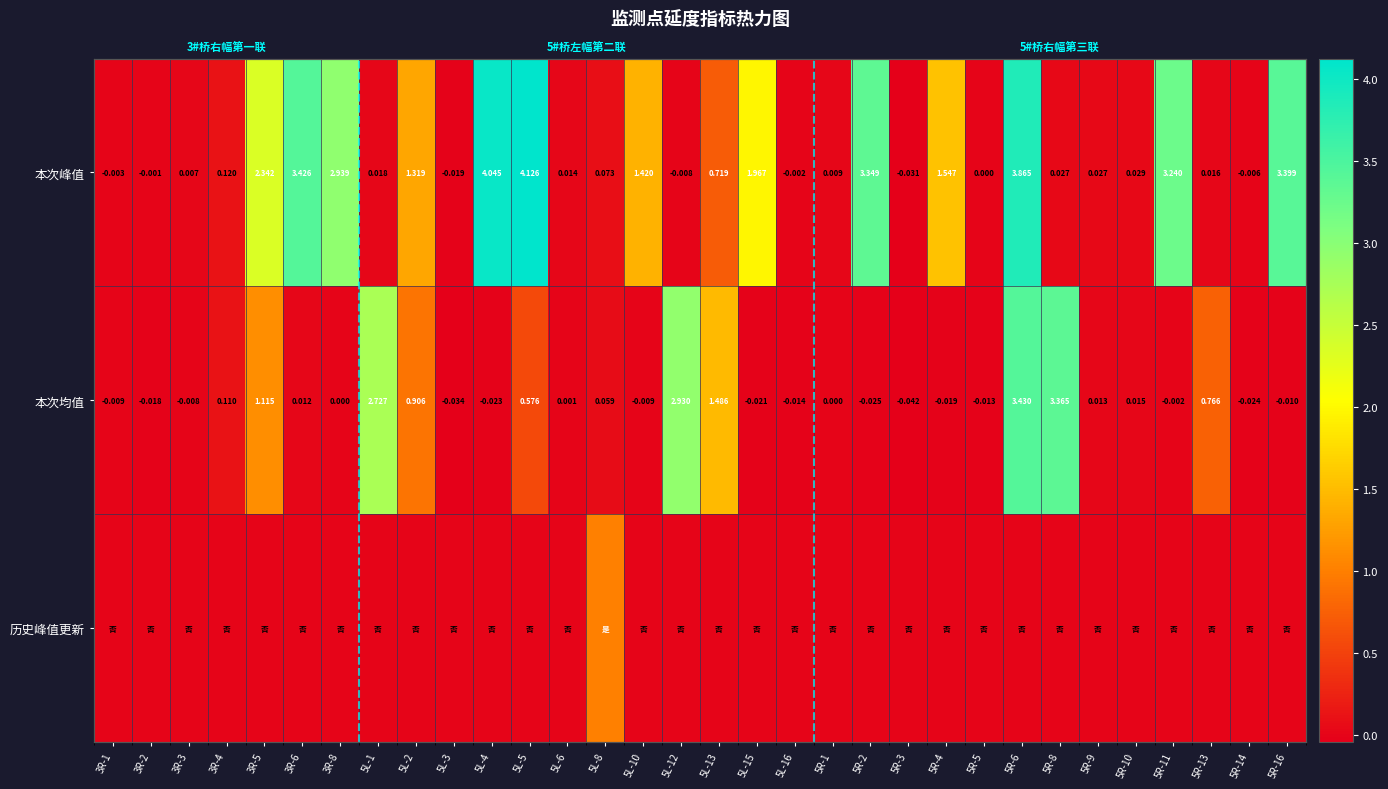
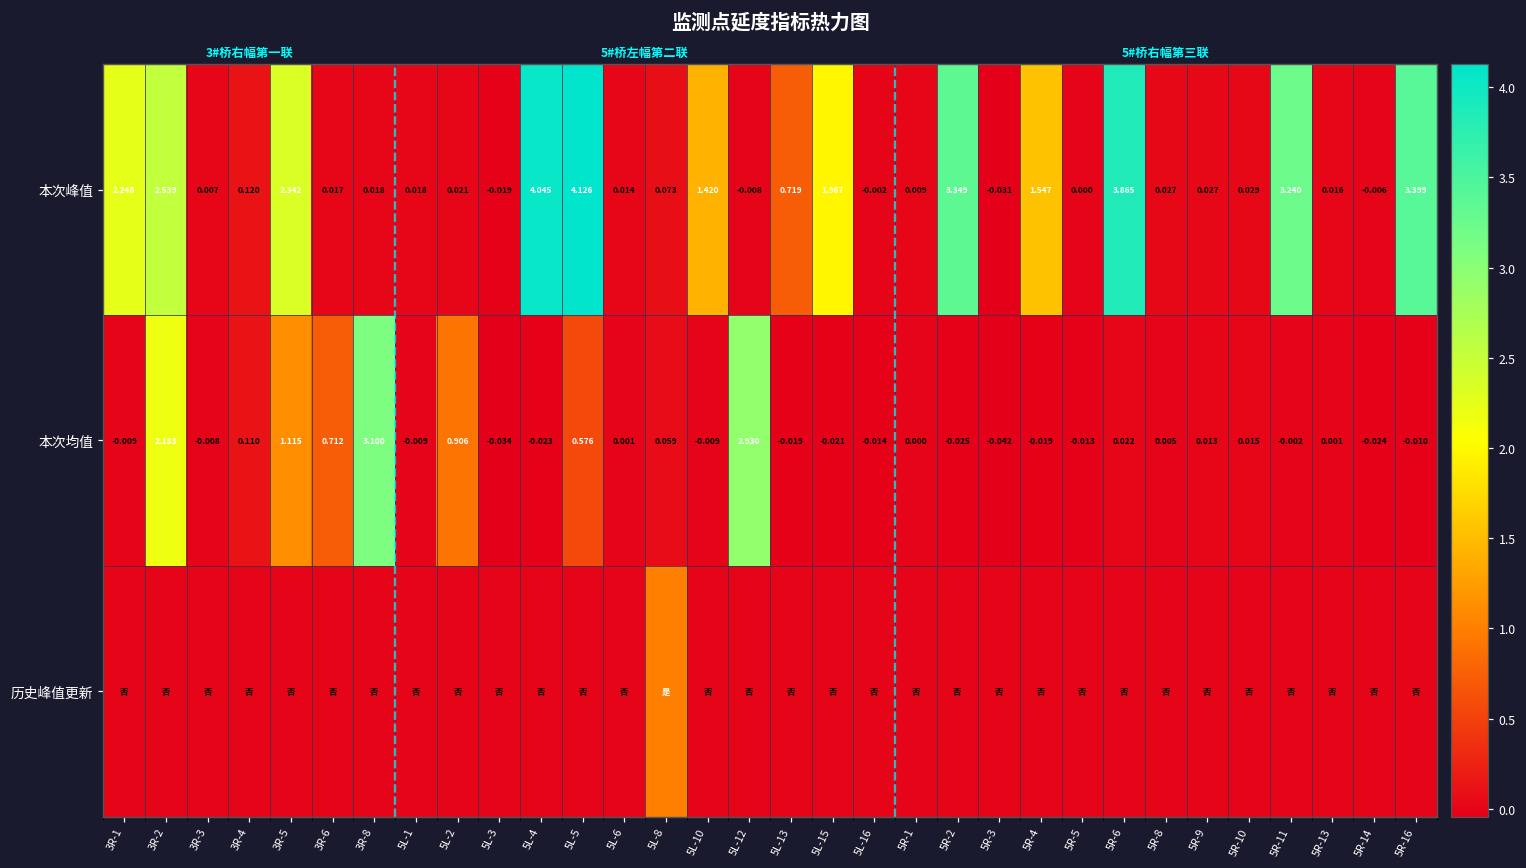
本次峰值, 3R-1: -0.003 -> 2.248
本次峰值, 3R-2: -0.001 -> 2.539
本次峰值, 3R-6: 3.426 -> 0.017
本次峰值, 3R-8: 2.939 -> 0.018
本次峰值, 5L-2: 1.319 -> 0.021
本次均值, 3R-2: -0.018 -> 2.183
本次均值, 3R-6: 0.012 -> 0.712
本次均值, 3R-8: 0.000 -> 3.100
本次均值, 5L-1: 2.727 -> -0.009
本次均值, 5L-13: 1.486 -> -0.019
本次均值, 5R-6: 3.430 -> 0.022
本次均值, 5R-8: 3.365 -> 0.005
本次均值, 5R-13: 0.766 -> 0.001
